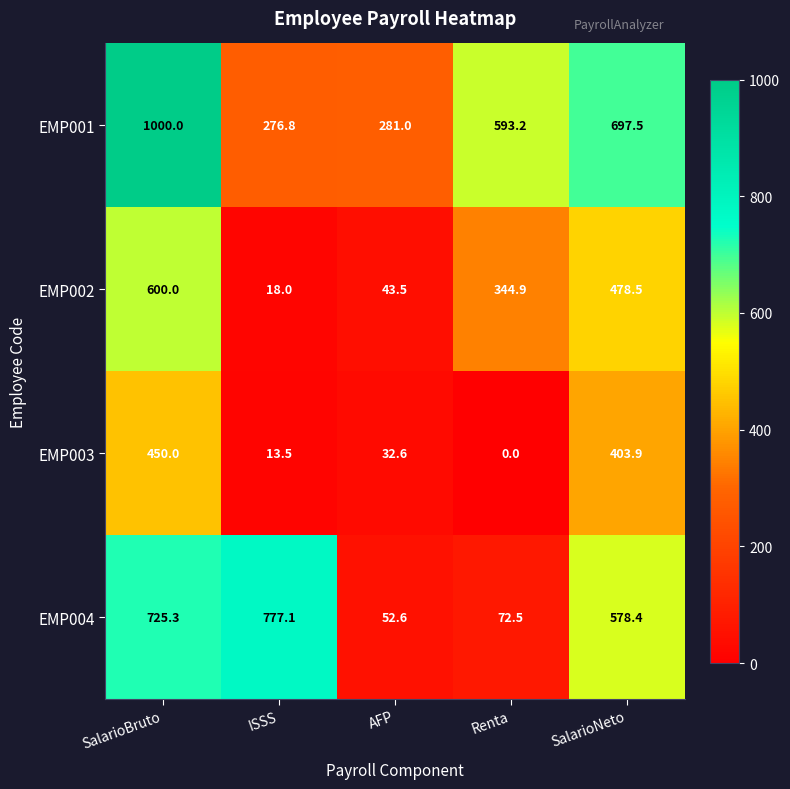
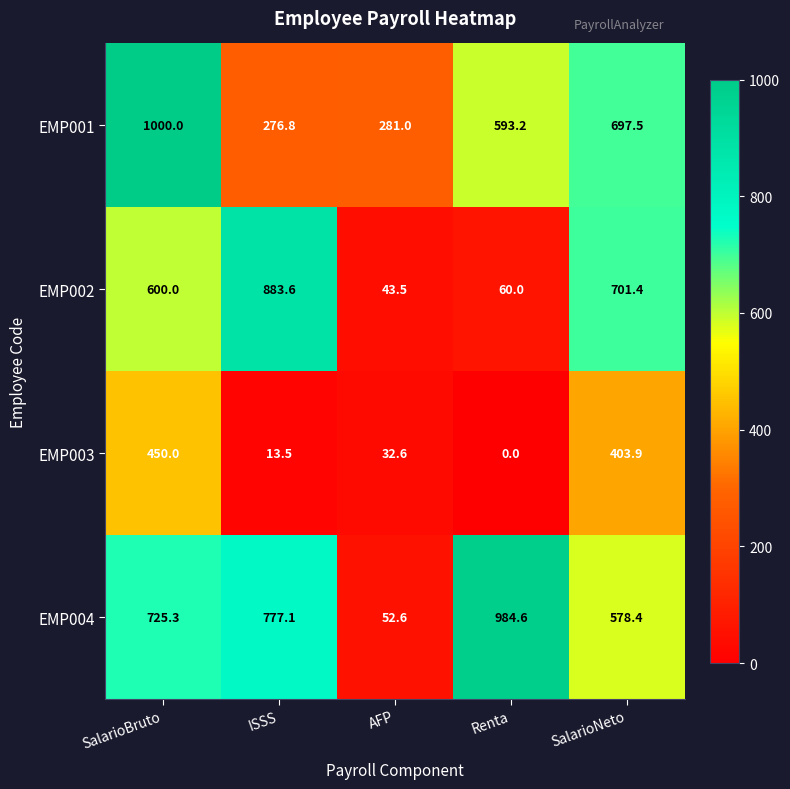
EMP002, ISSS: 18.0 -> 883.6
EMP002, Renta: 344.9 -> 60.0
EMP002, SalarioNeto: 478.5 -> 701.4
EMP004, Renta: 72.5 -> 984.6
